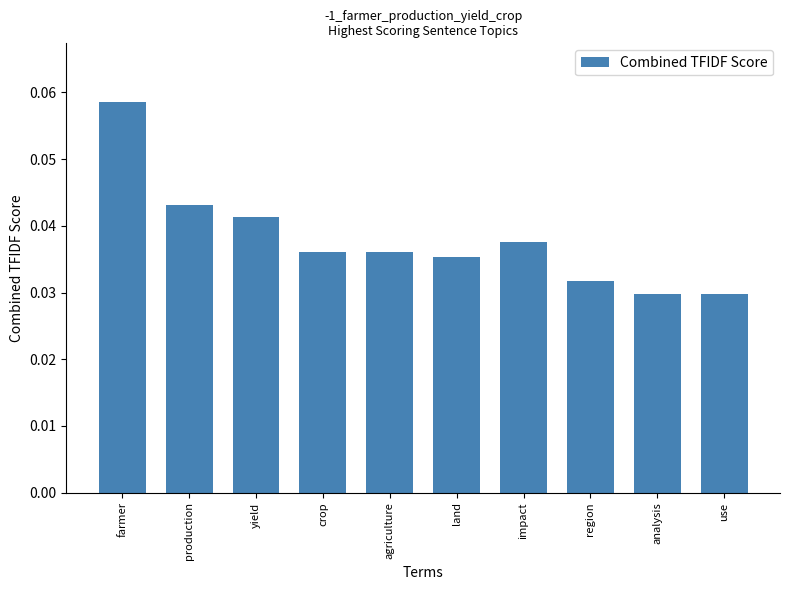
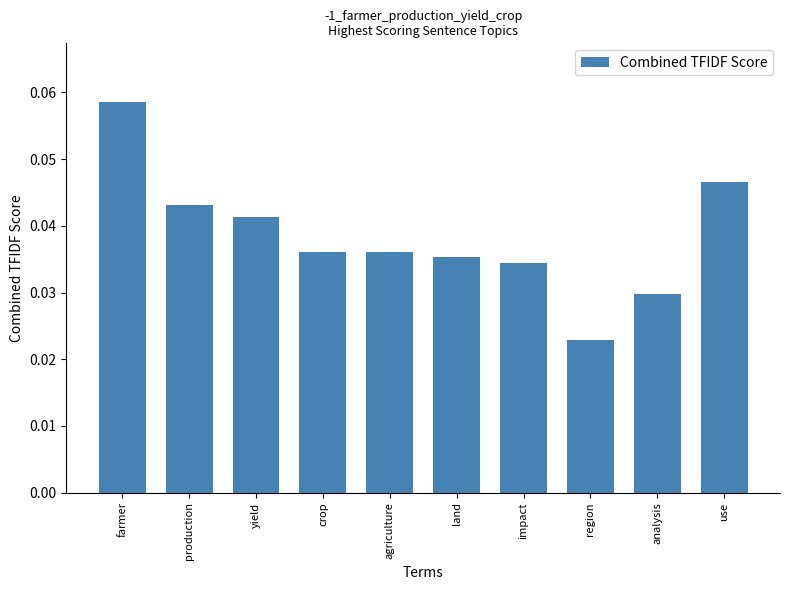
impact: 0.038 -> 0.034
region: 0.032 -> 0.023
use: 0.030 -> 0.047
